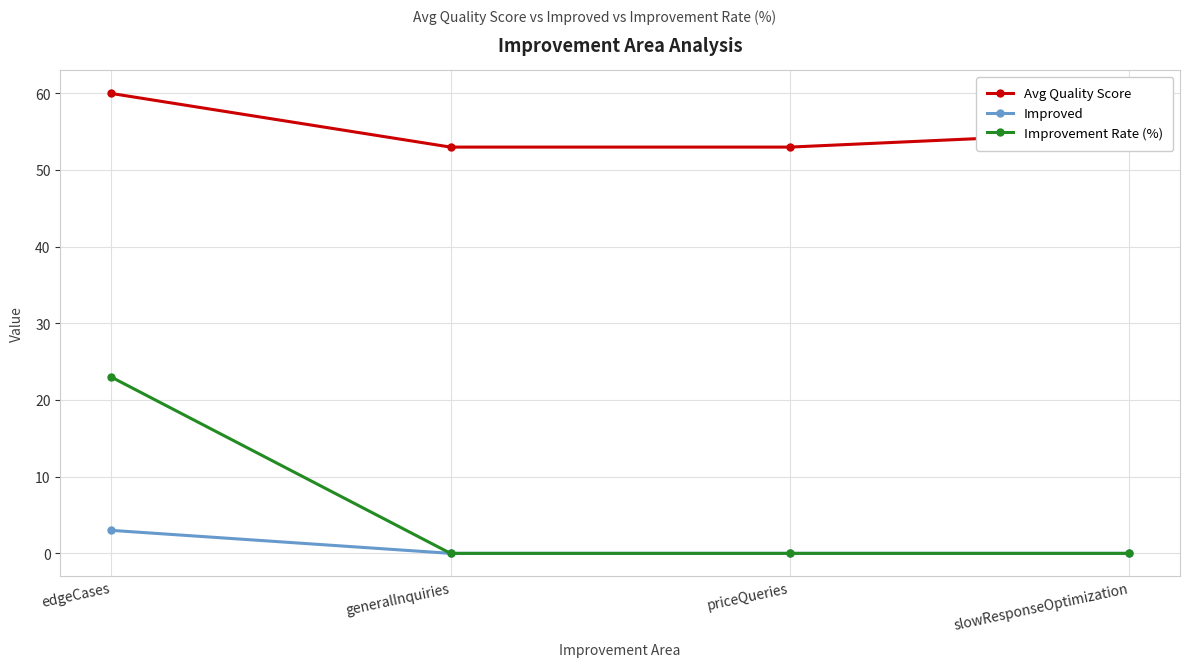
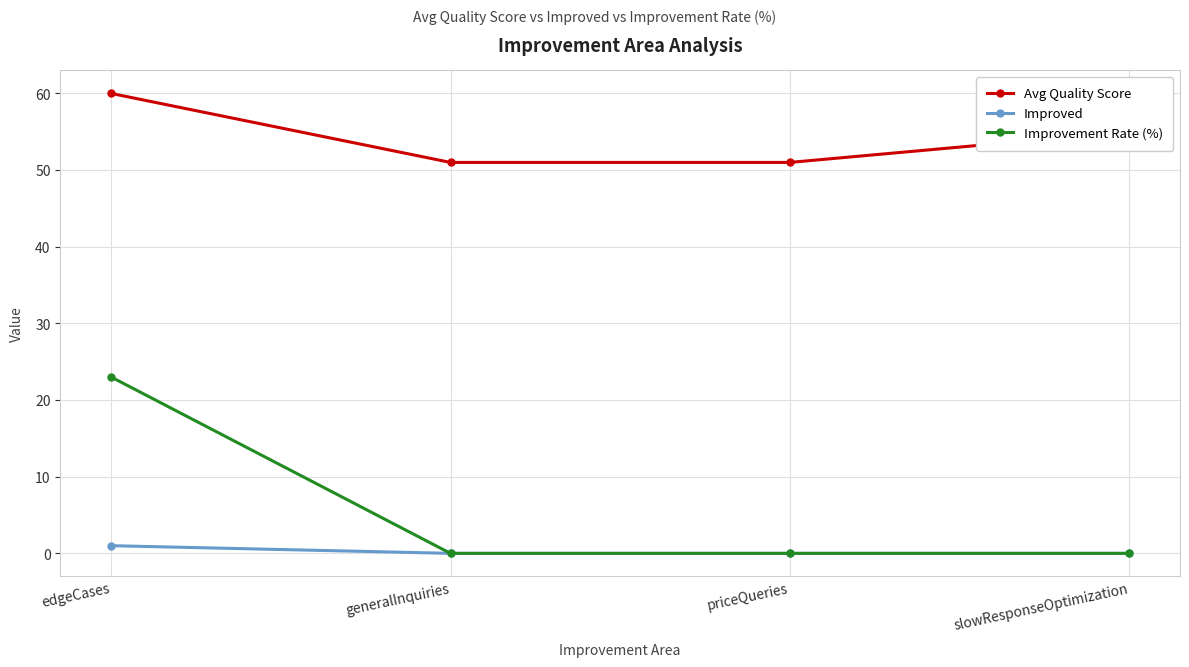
Improved, edgeCases: 3 -> 1
Avg Quality Score, generalInquiries: 53 -> 51
Avg Quality Score, priceQueries: 53 -> 51
